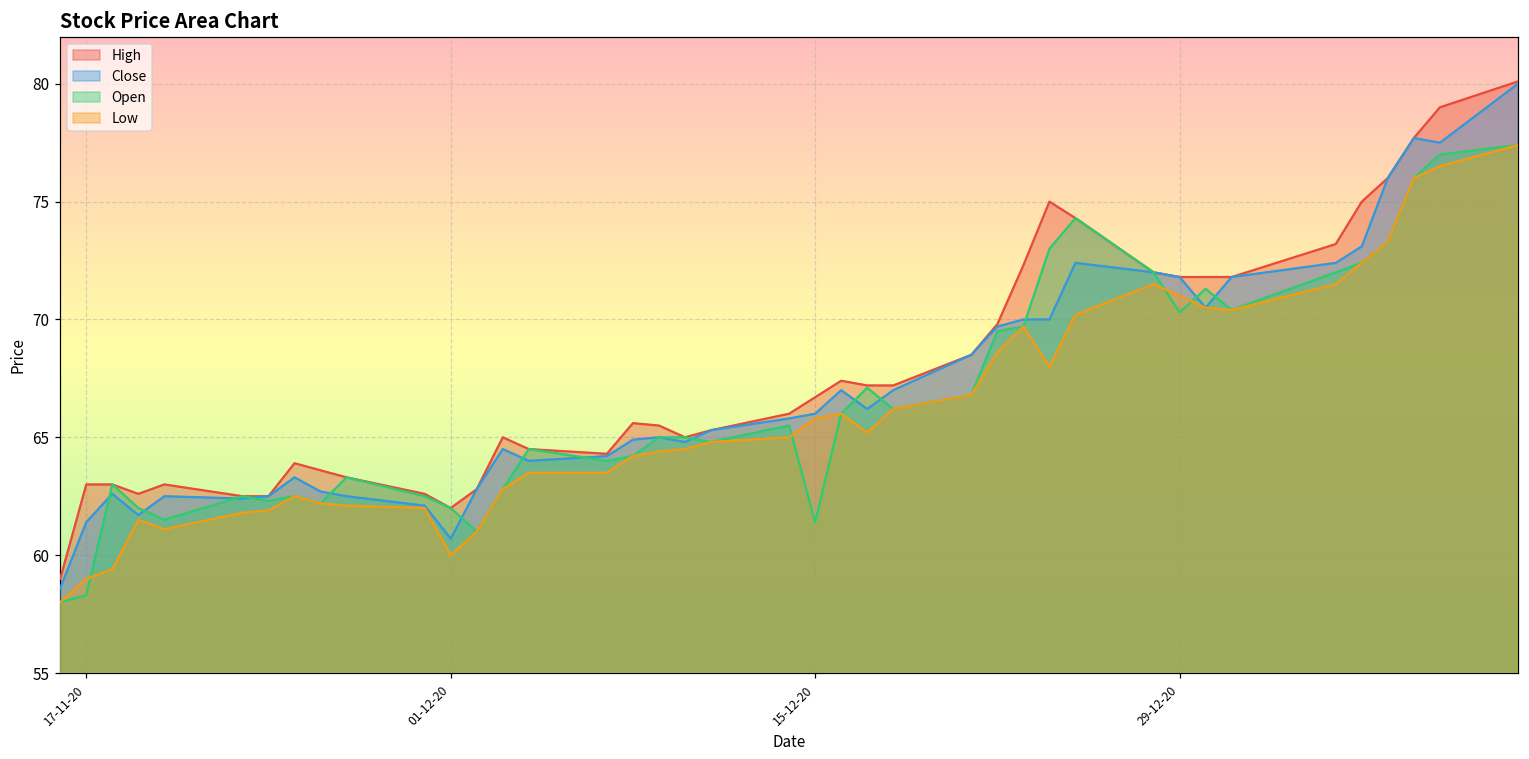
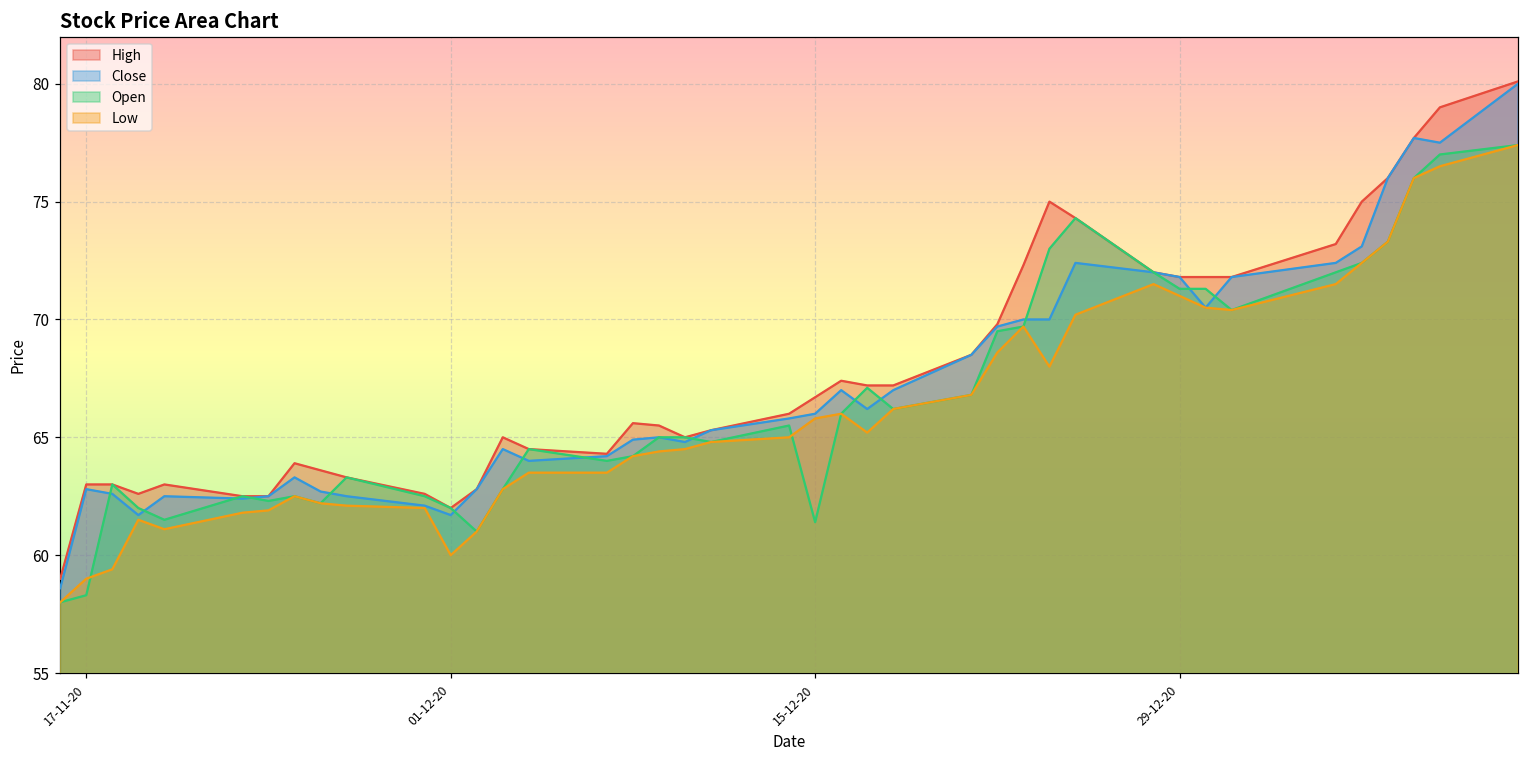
Close, 17-11-20: 61.4 -> 62.8
Close, 01-12-20: 60.7 -> 61.7
Open, 29-12-20: 70.3 -> 71.3
